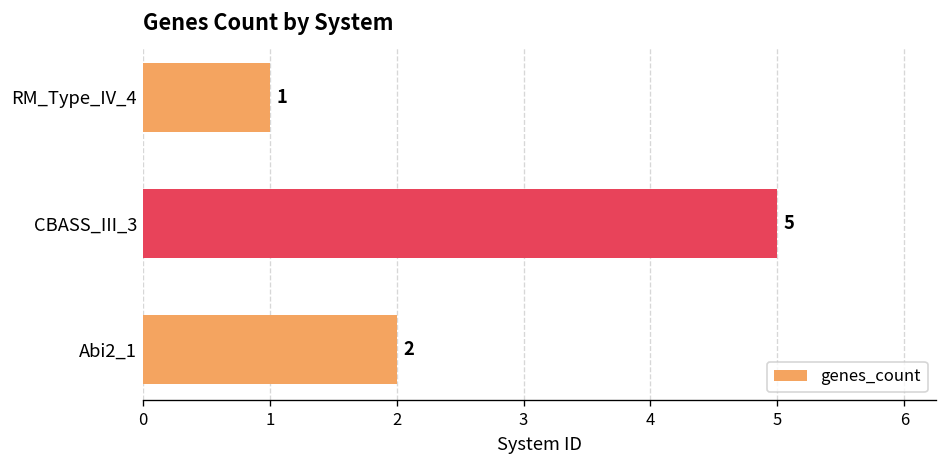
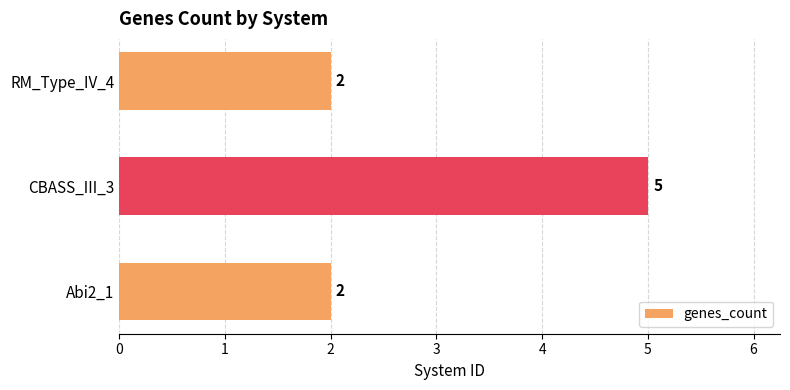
RM_Type_IV_4: 1 -> 2
